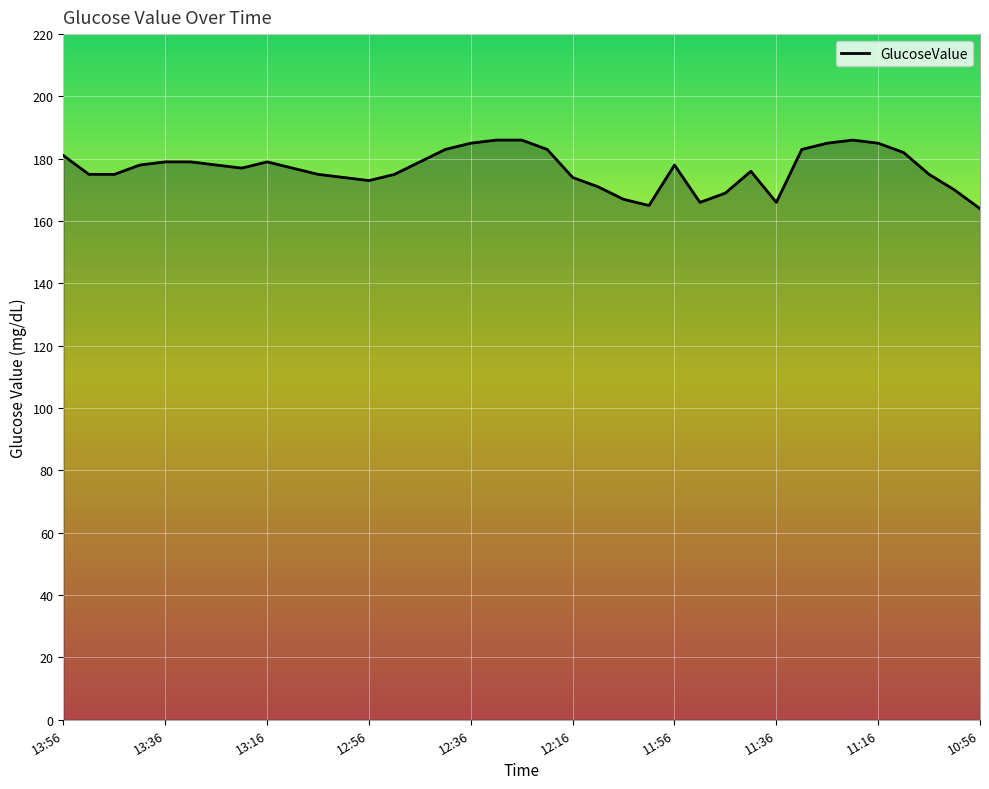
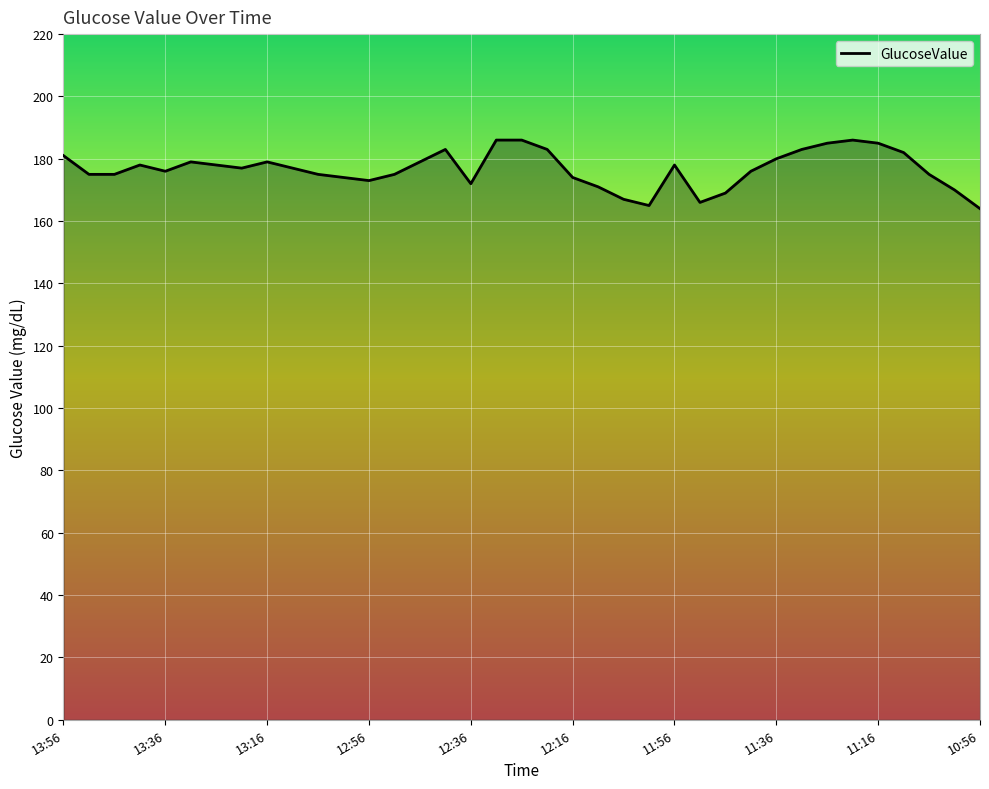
13:36: 179 -> 176
12:36: 185 -> 172
11:36: 166 -> 180
